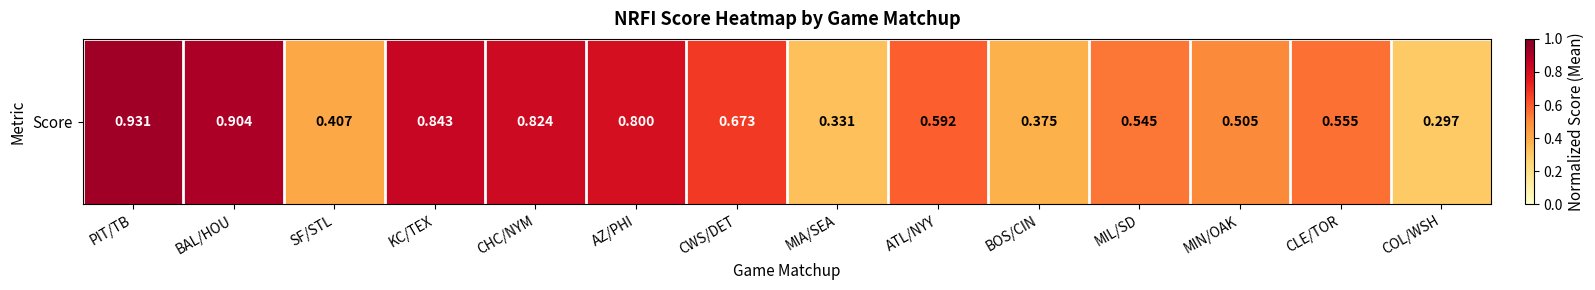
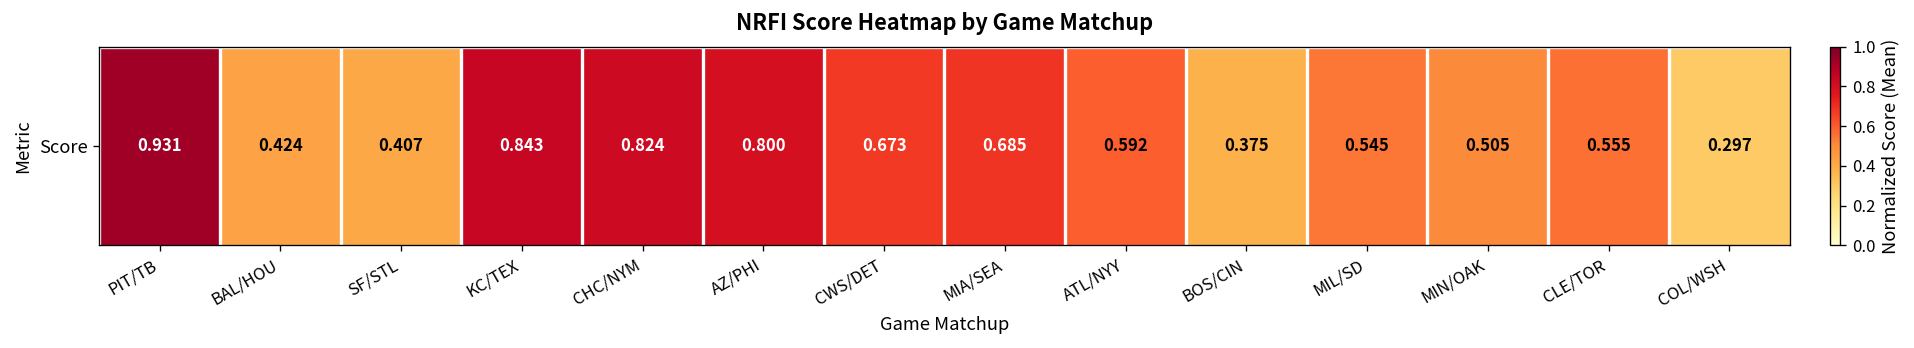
Score, BAL/HOU: 0.904 -> 0.424
Score, MIA/SEA: 0.331 -> 0.685
